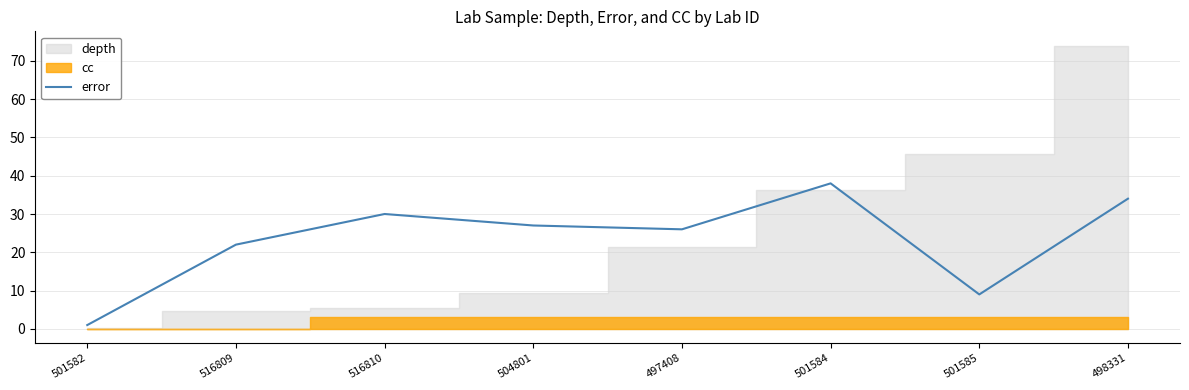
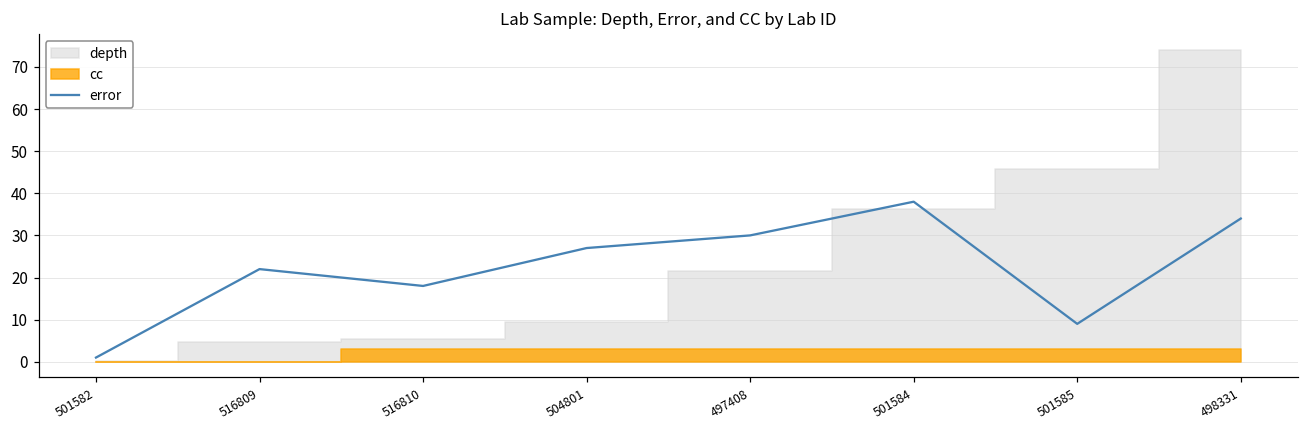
error, 516810: 30 -> 18
error, 497408: 26 -> 30
